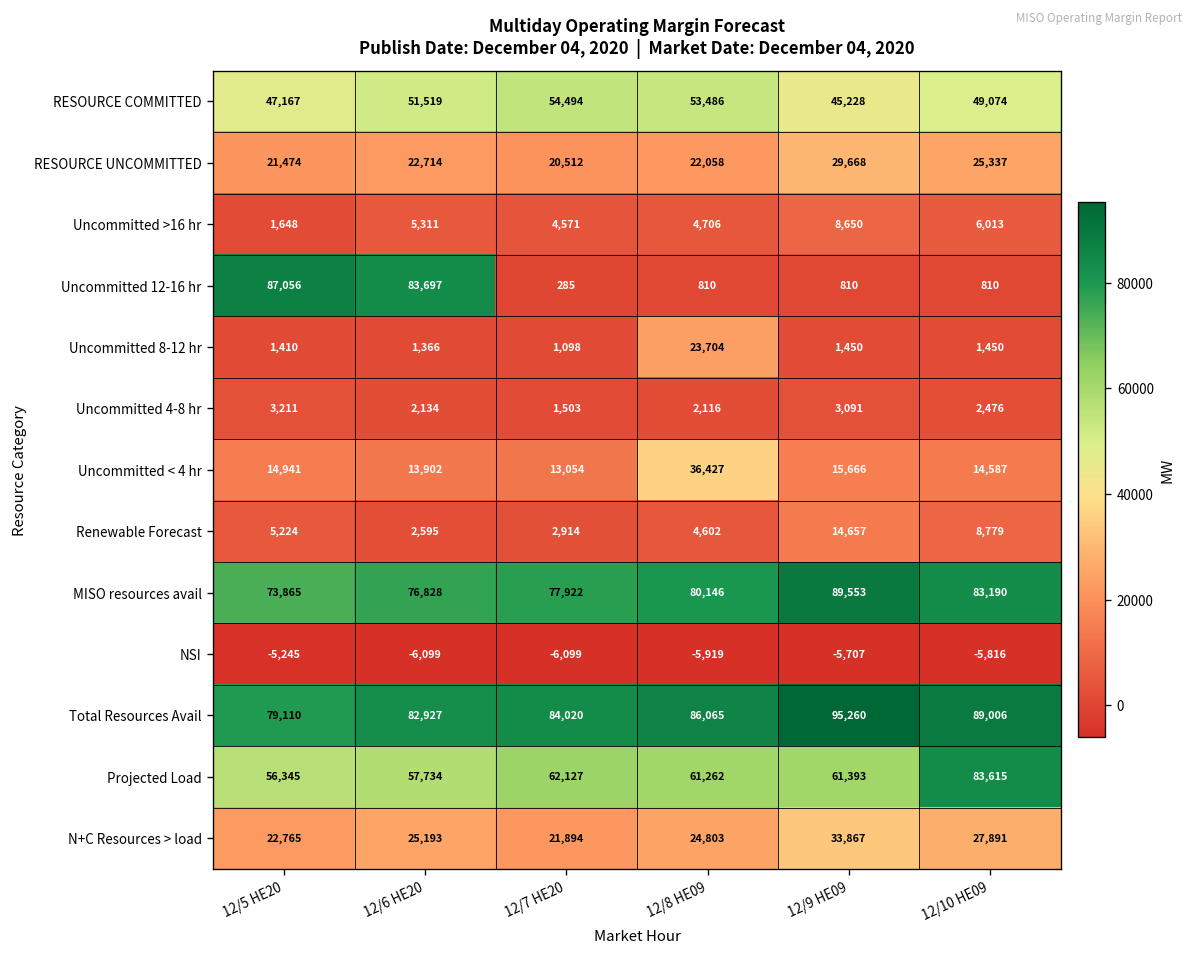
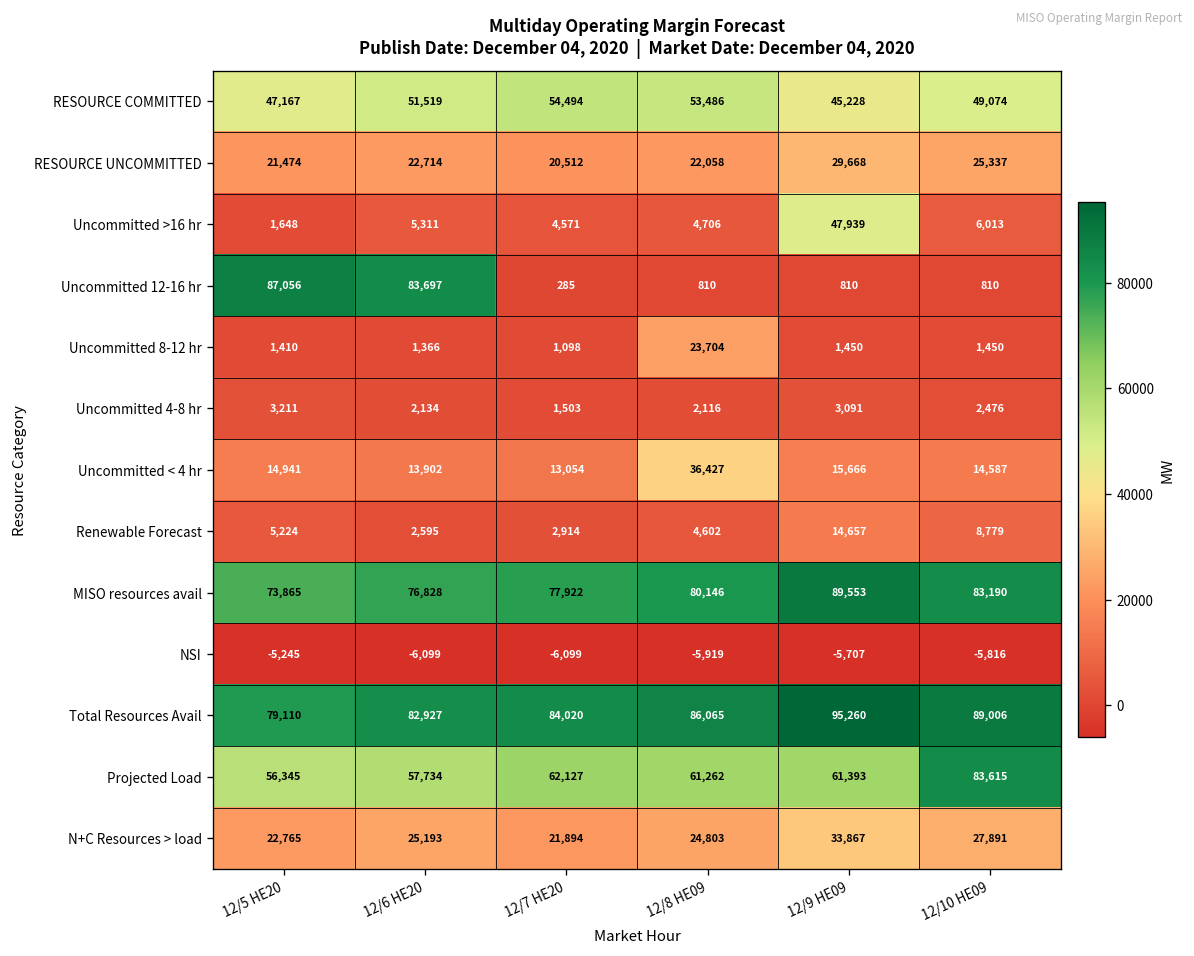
Uncommitted >16 hr, 12/9 HE09: 8,650 -> 47,939
